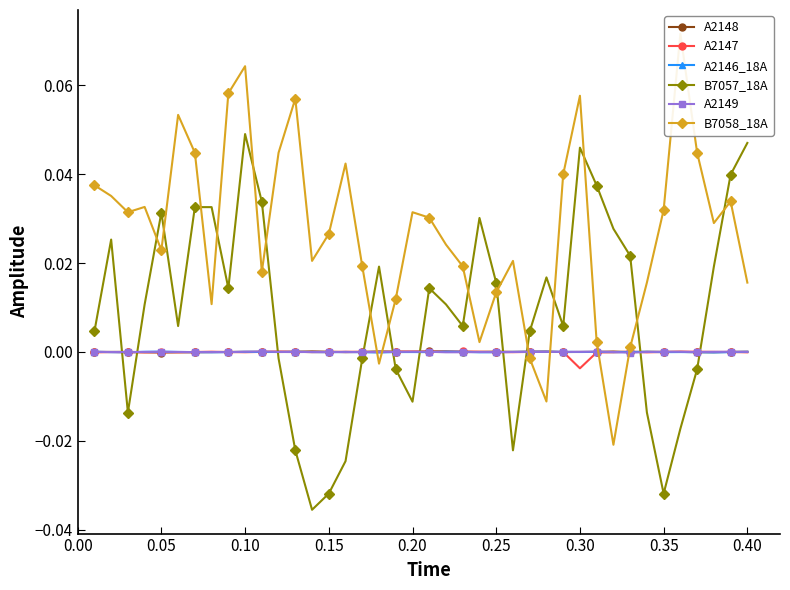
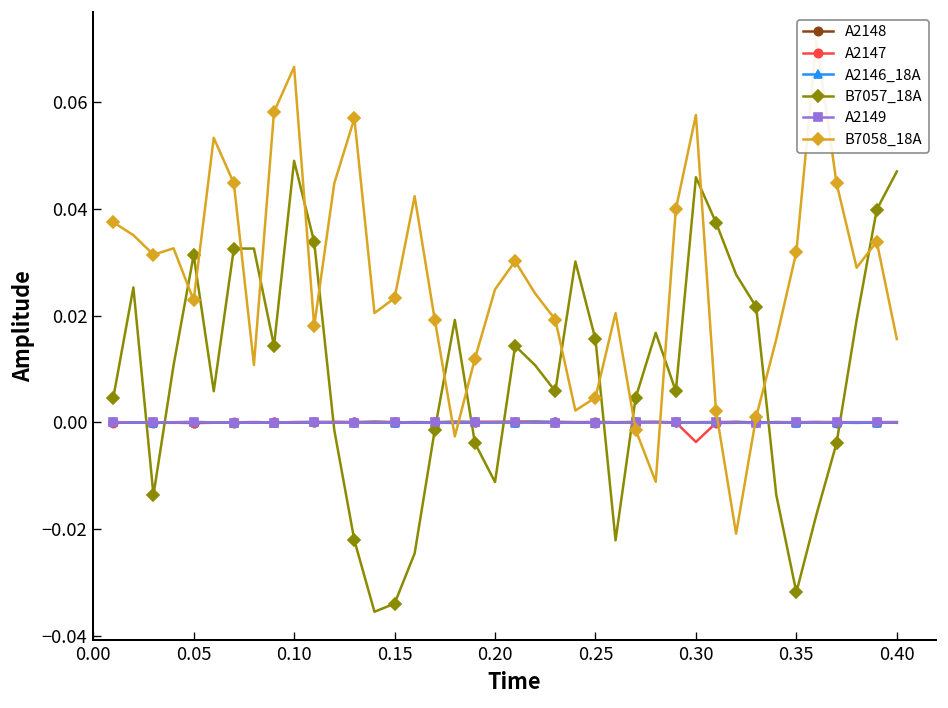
B7058_18A, 0.10: 0.064 -> 0.067
B7057_18A, 0.15: -0.032 -> -0.034
B7058_18A, 0.15: 0.027 -> 0.023
B7058_18A, 0.20: 0.031 -> 0.025
B7058_18A, 0.25: 0.013 -> 0.005
